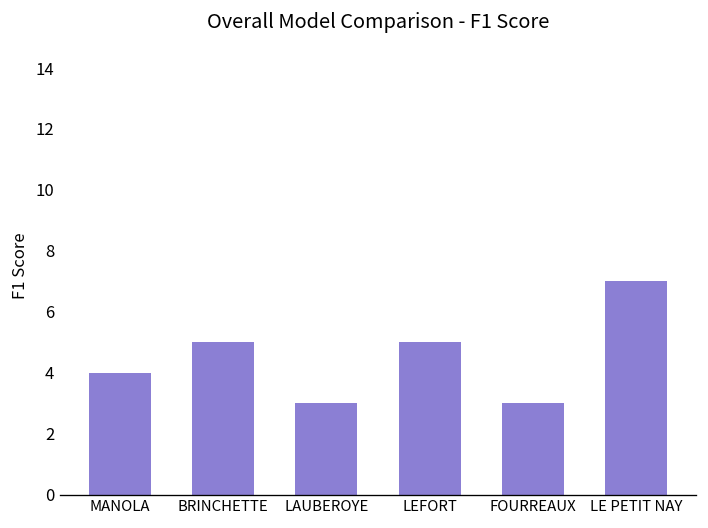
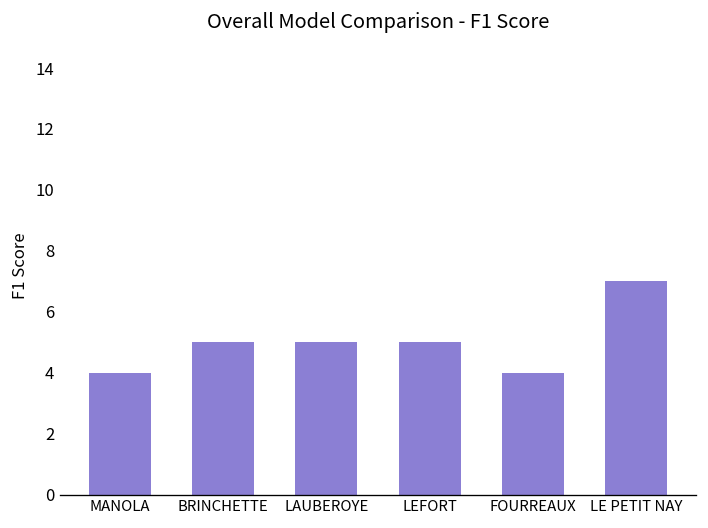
LAUBEROYE: 3 -> 5
FOURREAUX: 3 -> 4
